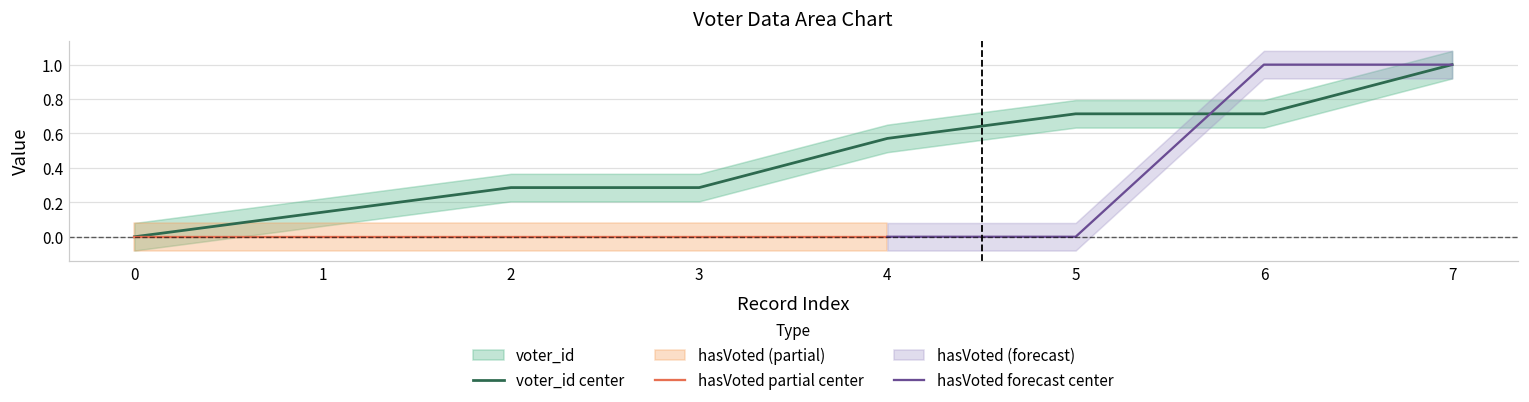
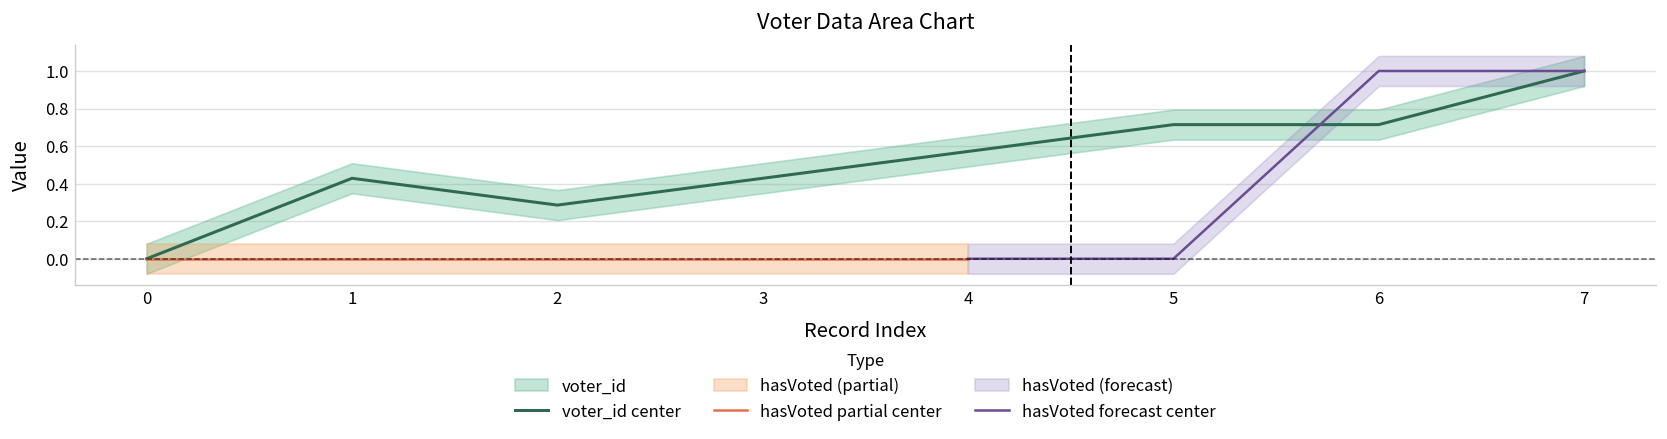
voter_id center, 1: 0.14 -> 0.43
voter_id center, 3: 0.29 -> 0.43
